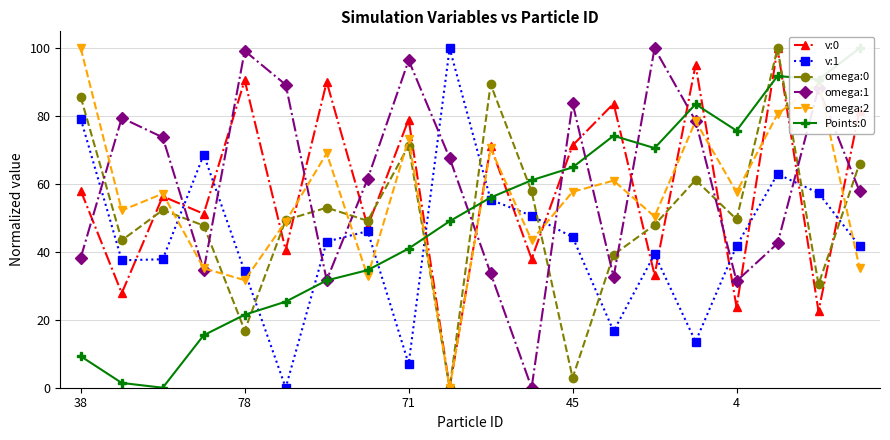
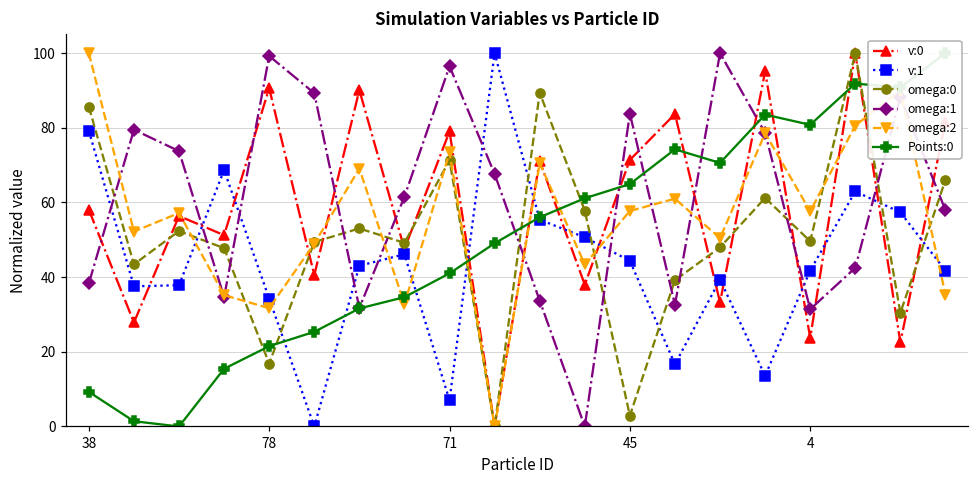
Points:0, 4: 76 -> 81
